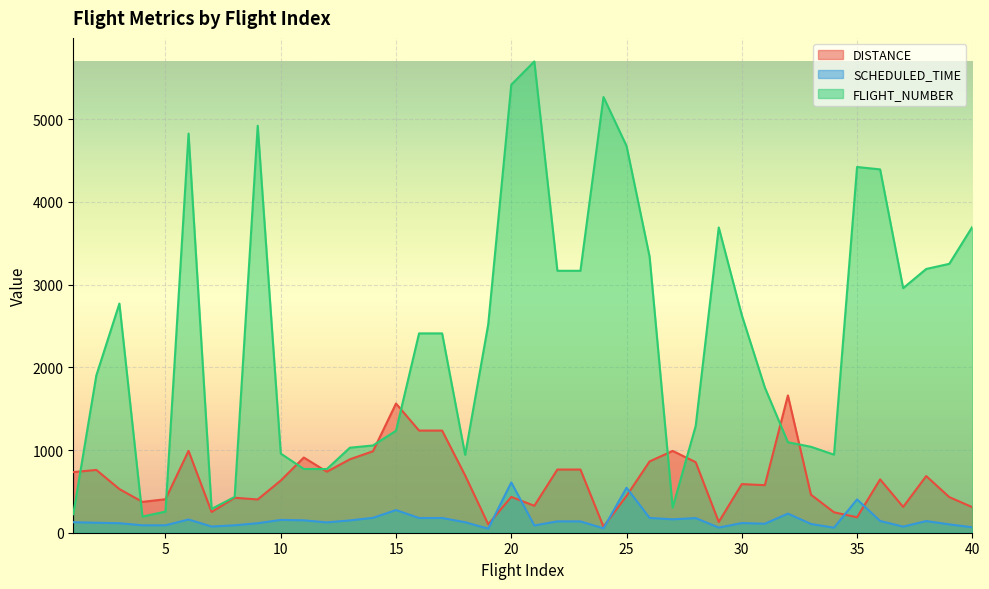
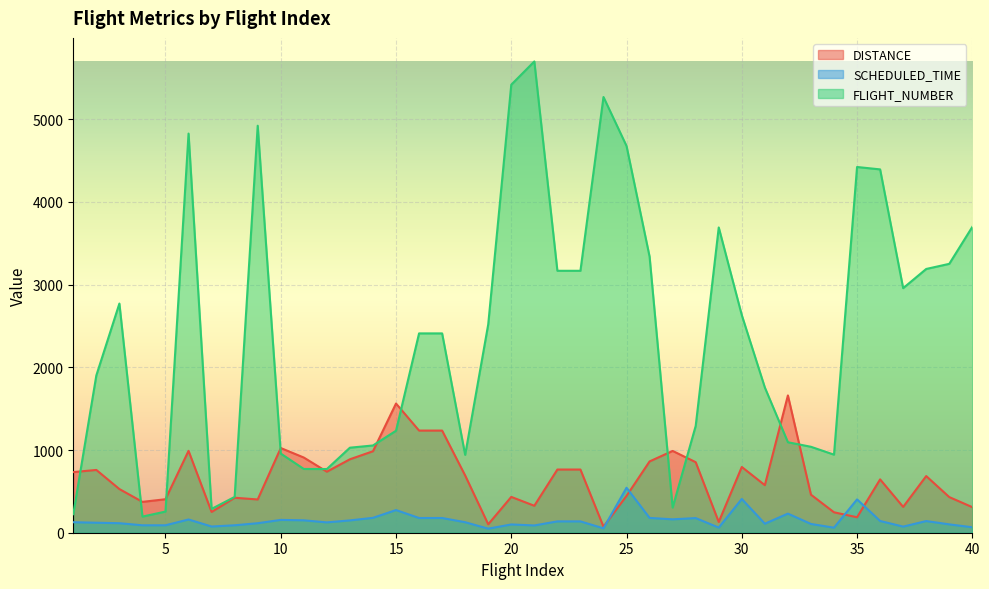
DISTANCE, 10: 600 -> 1000
SCHEDULED_TIME, 20: 600 -> 100
DISTANCE, 30: 600 -> 800
SCHEDULED_TIME, 30: 100 -> 400
